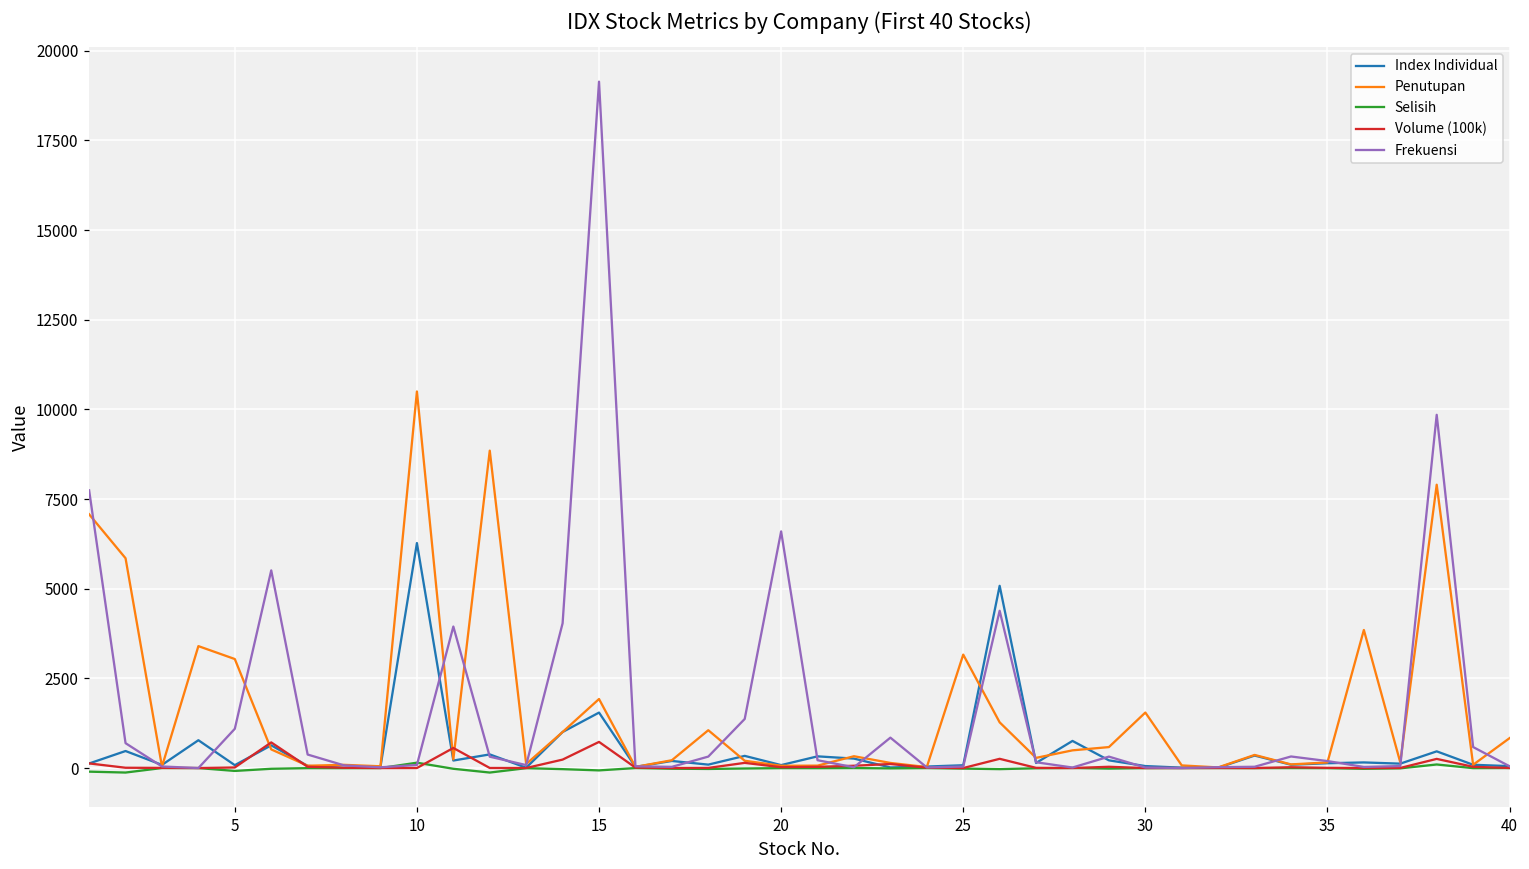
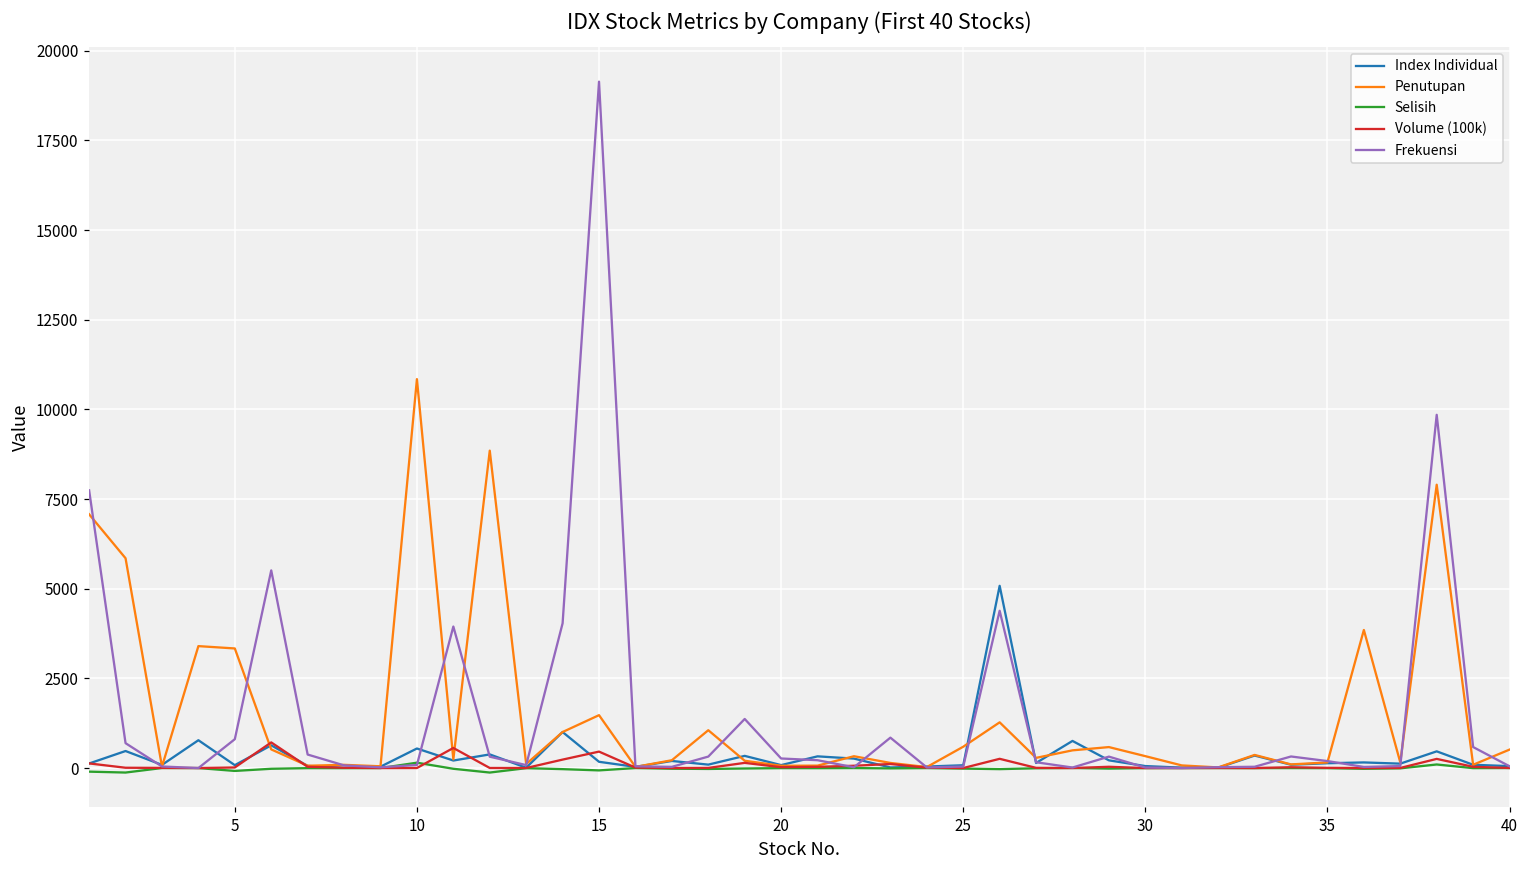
Penutupan, 5: 3000 -> 3300
Frekuensi, 5: 1100 -> 800
Index Individual, 10: 6300 -> 500
Penutupan, 10: 10500 -> 10800
Index Individual, 15: 1500 -> 200
Penutupan, 15: 1900 -> 1500
Volume (100k), 15: 700 -> 500
Frekuensi, 20: 6600 -> 300
Penutupan, 25: 3200 -> 600
Penutupan, 30: 1500 -> 300
Penutupan, 40: 800 -> 500
